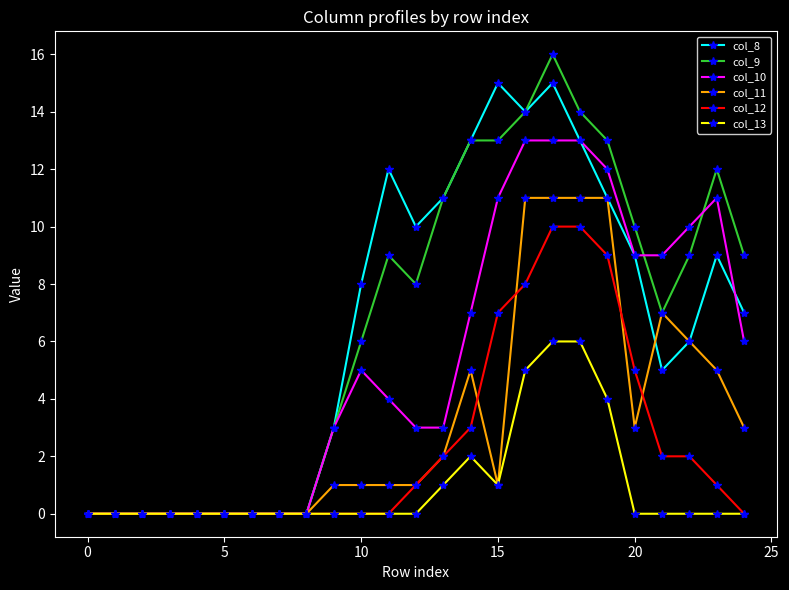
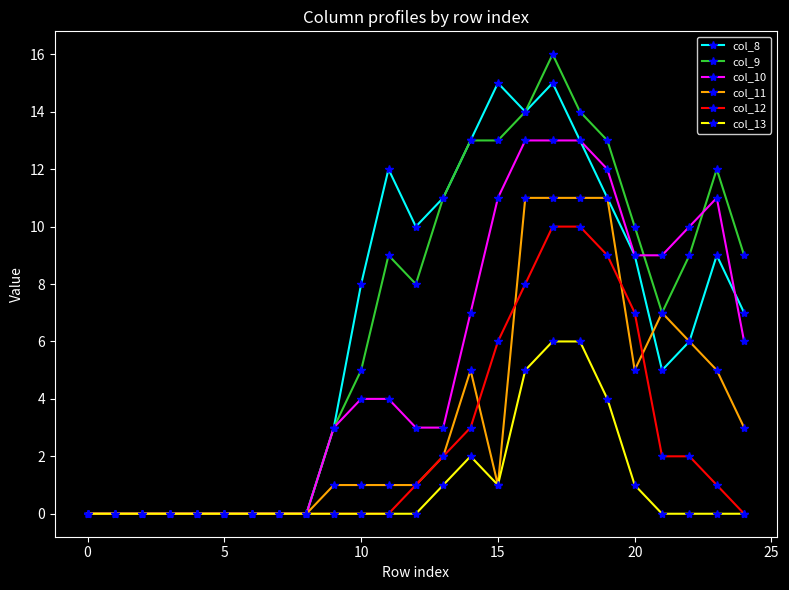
col_9, 10: 6 -> 5
col_10, 10: 5 -> 4
col_12, 15: 7 -> 6
col_11, 20: 3 -> 5
col_12, 20: 5 -> 7
col_13, 20: 0 -> 1
